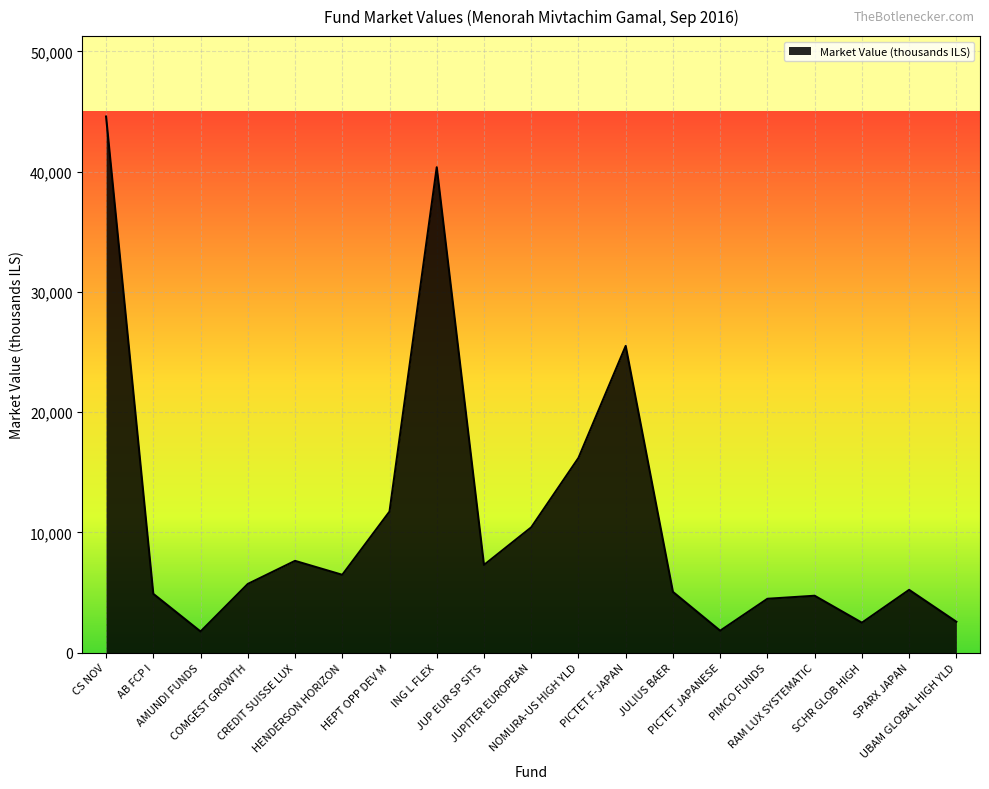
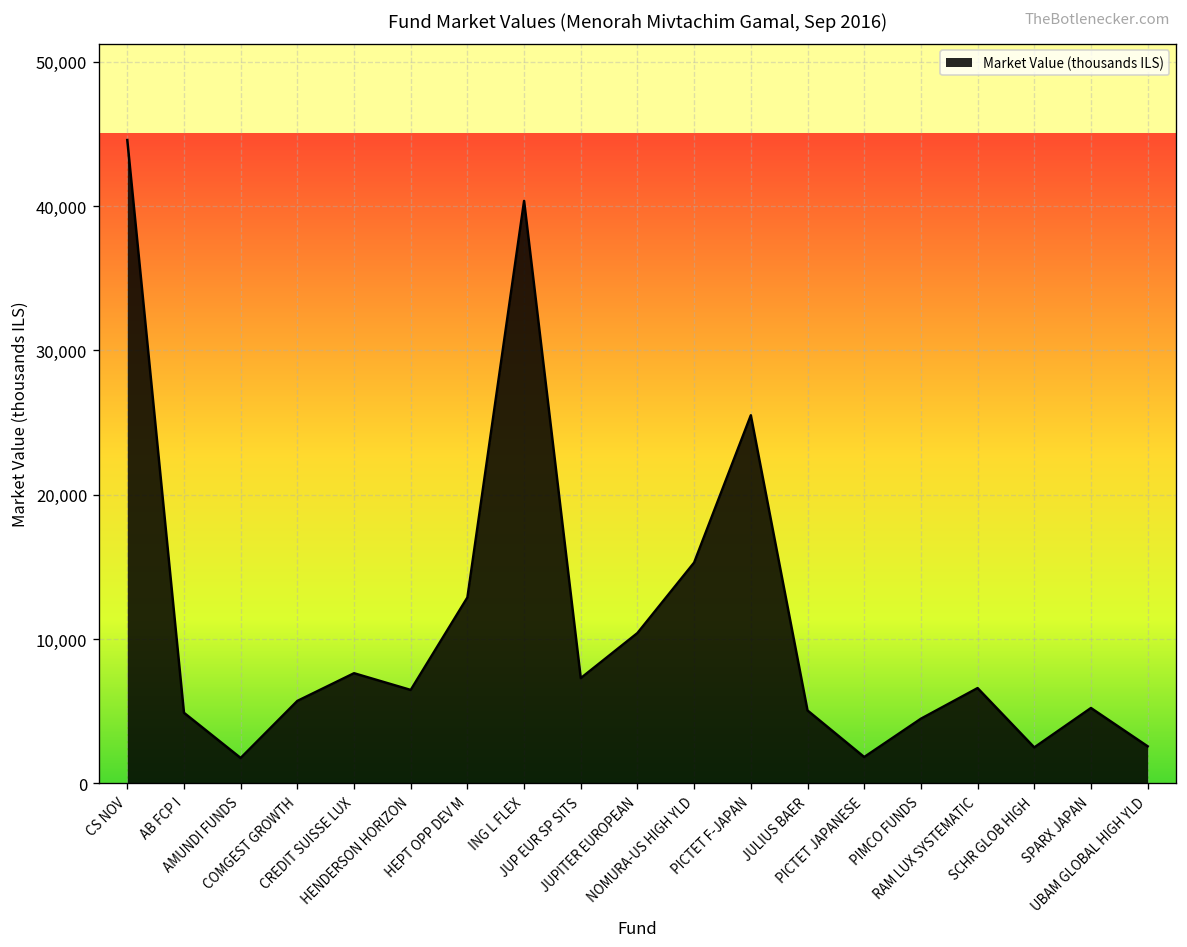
HEPT OPP DEV M: 11,700 -> 12,900
NOMURA-US HIGH YLD: 16,200 -> 15,300
RAM LUX SYSTEMATIC: 4,700 -> 6,600
